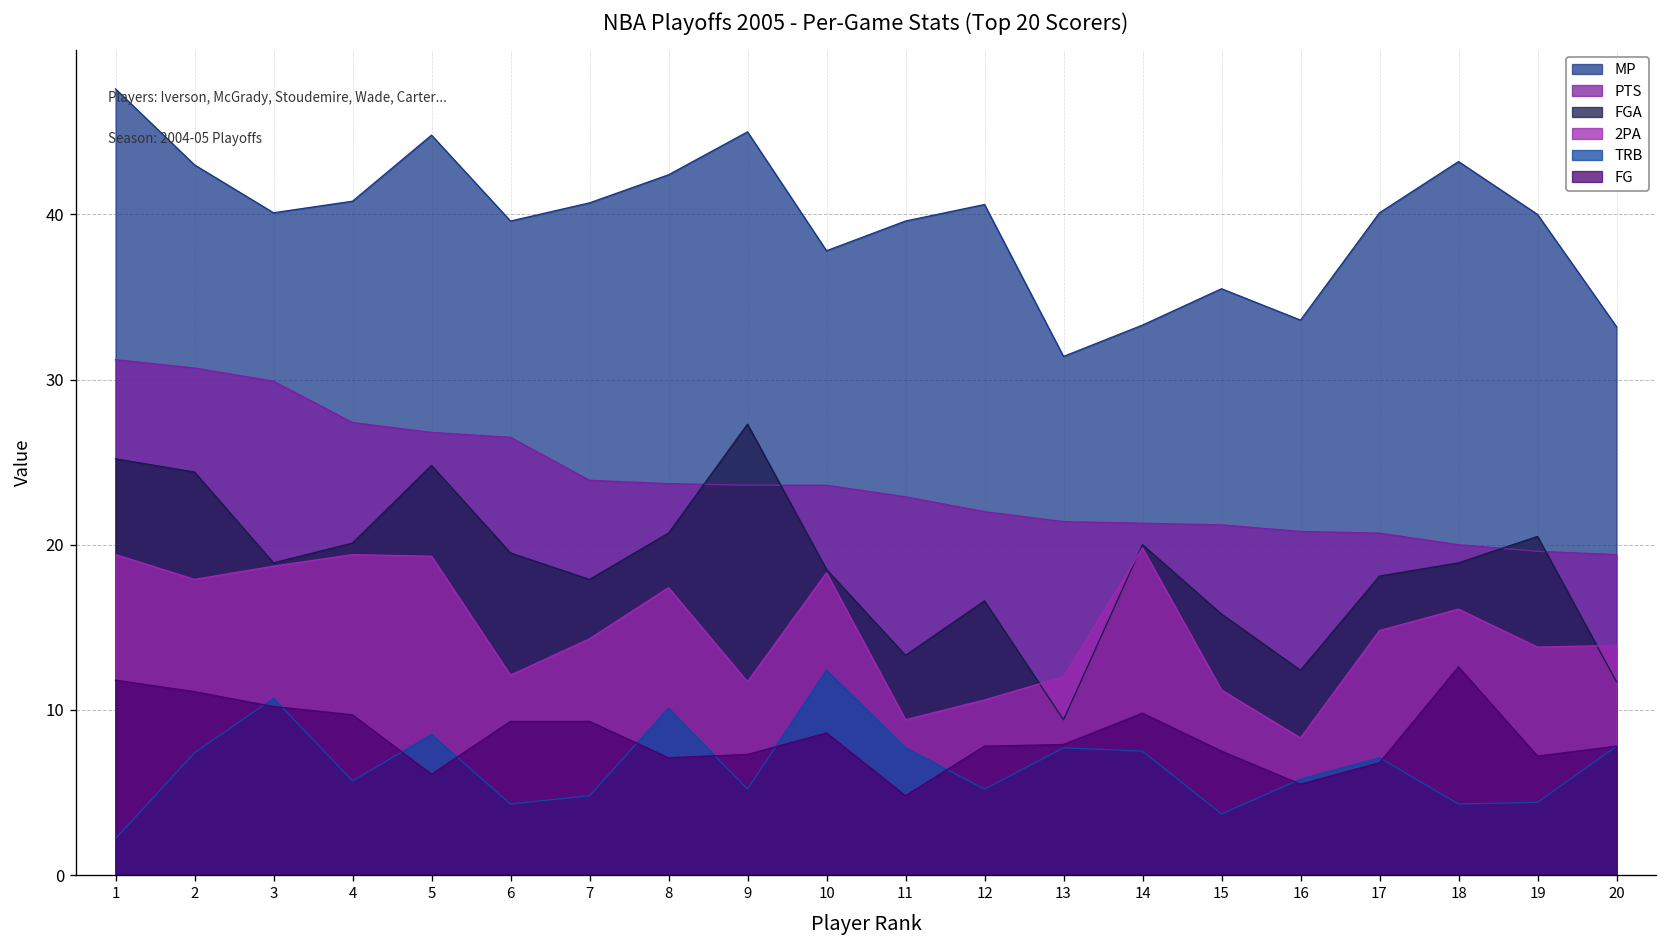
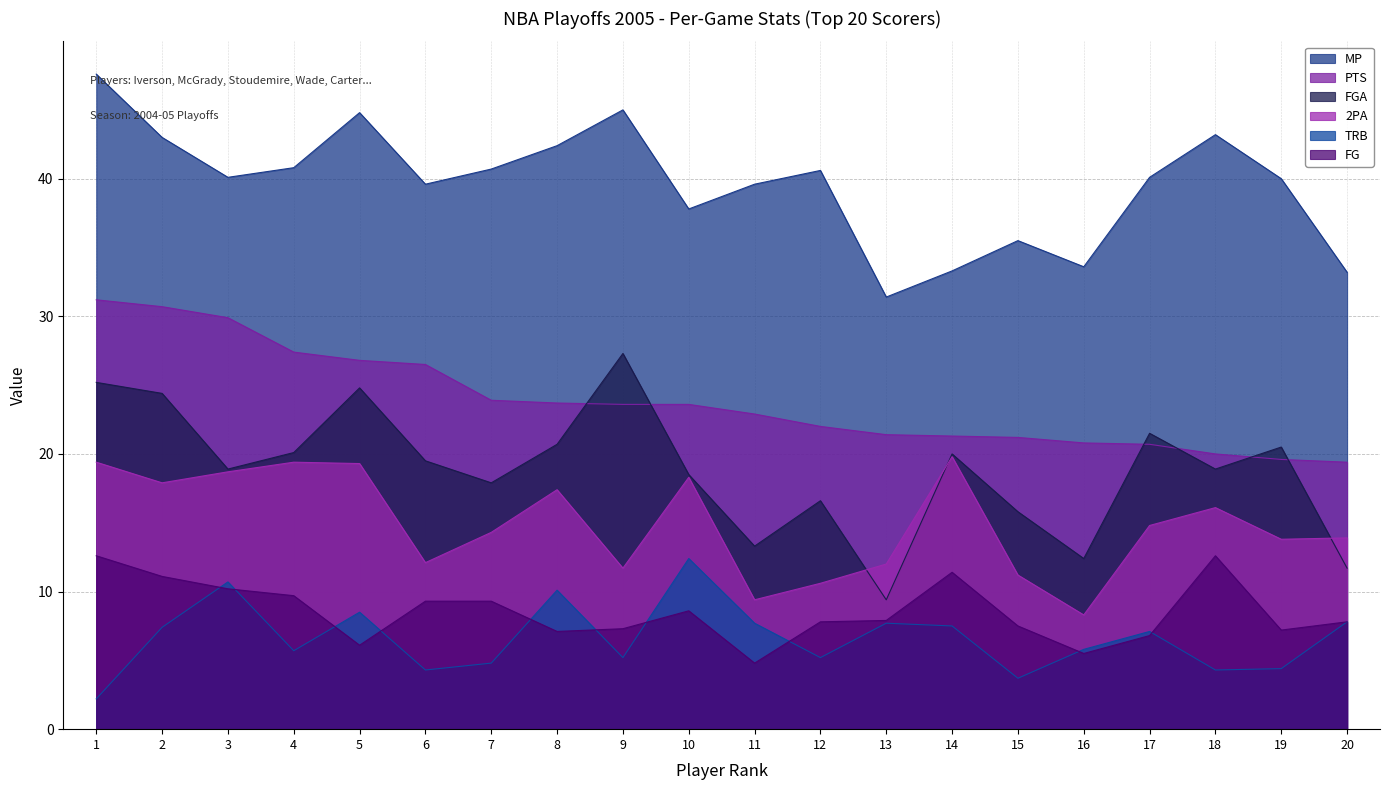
FG, 1: 11.8 -> 12.6
FG, 14: 9.8 -> 11.4
FGA, 17: 18.1 -> 21.5
